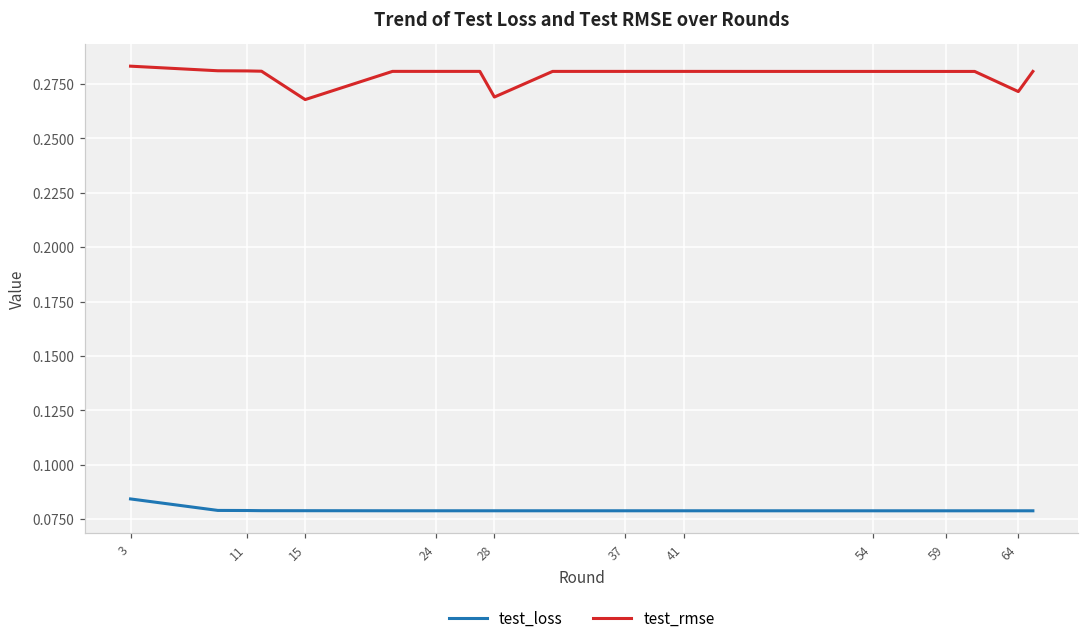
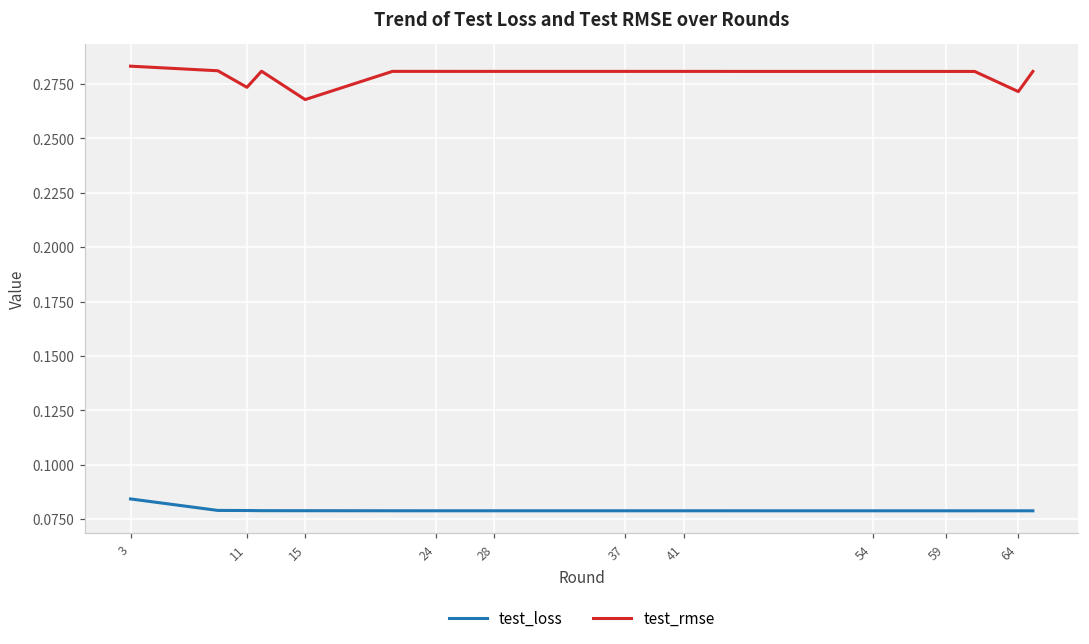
test_rmse, 11: 0.281 -> 0.273
test_rmse, 28: 0.269 -> 0.281
